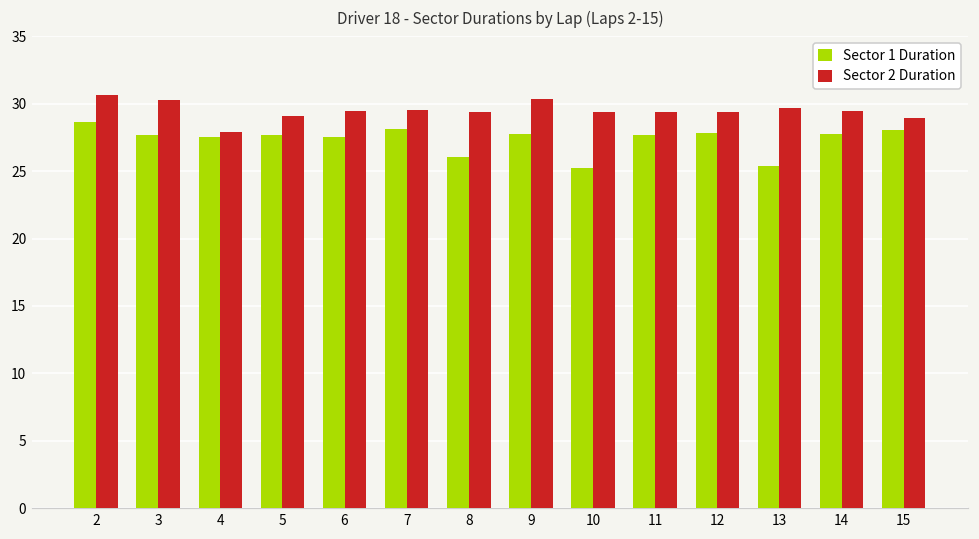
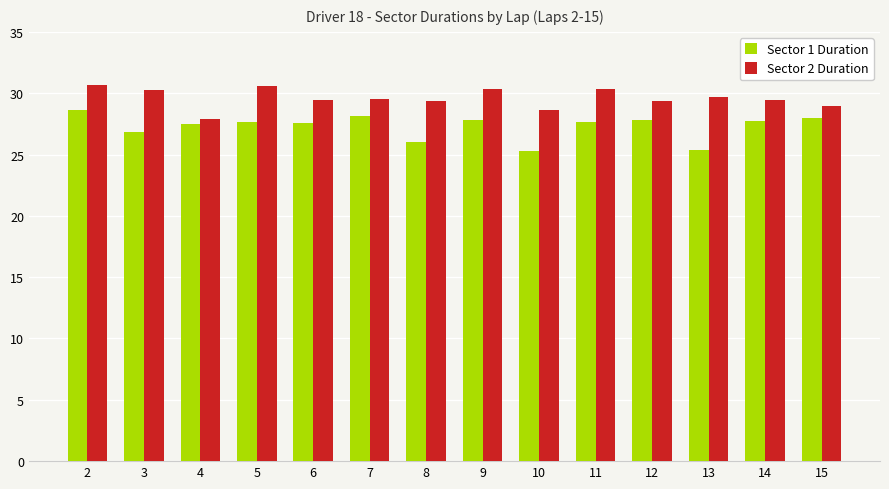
Sector 1 Duration, 3: 27.7 -> 26.9
Sector 2 Duration, 5: 29.1 -> 30.5
Sector 2 Duration, 10: 29.4 -> 28.7
Sector 2 Duration, 11: 29.4 -> 30.3
